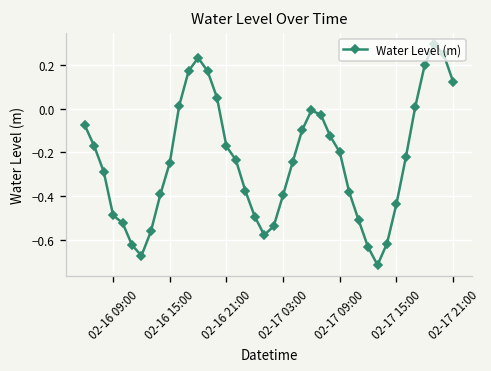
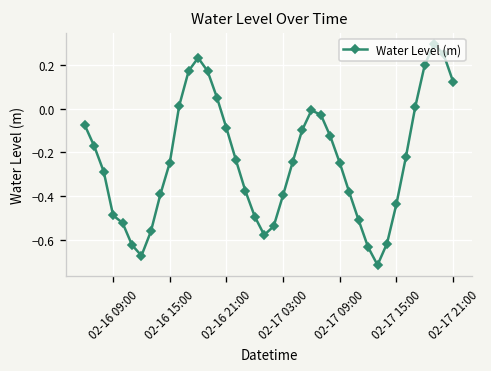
02-16 21:00: -0.17 -> -0.09
02-17 09:00: -0.20 -> -0.25
